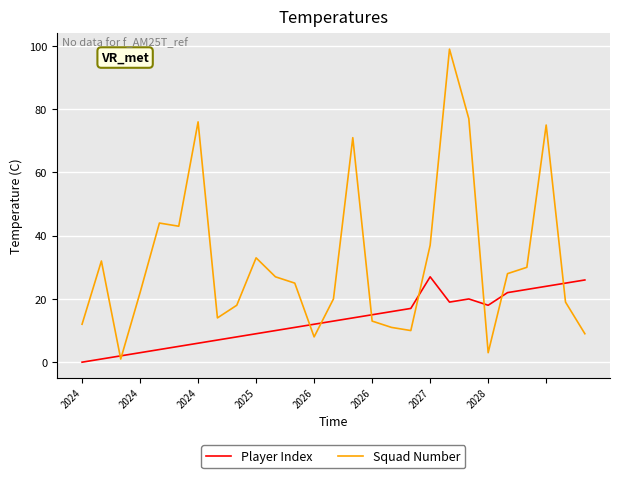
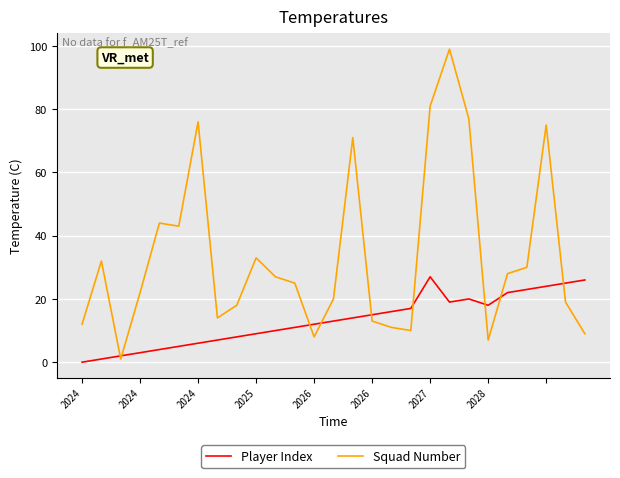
Squad Number, 2027: 37 -> 81
Squad Number, 2028: 3 -> 7
